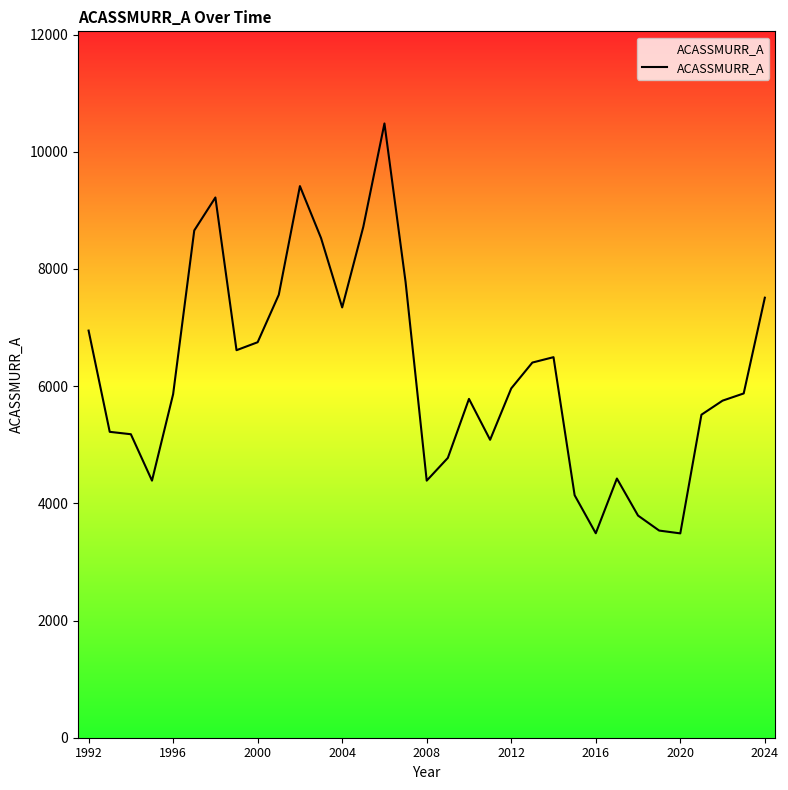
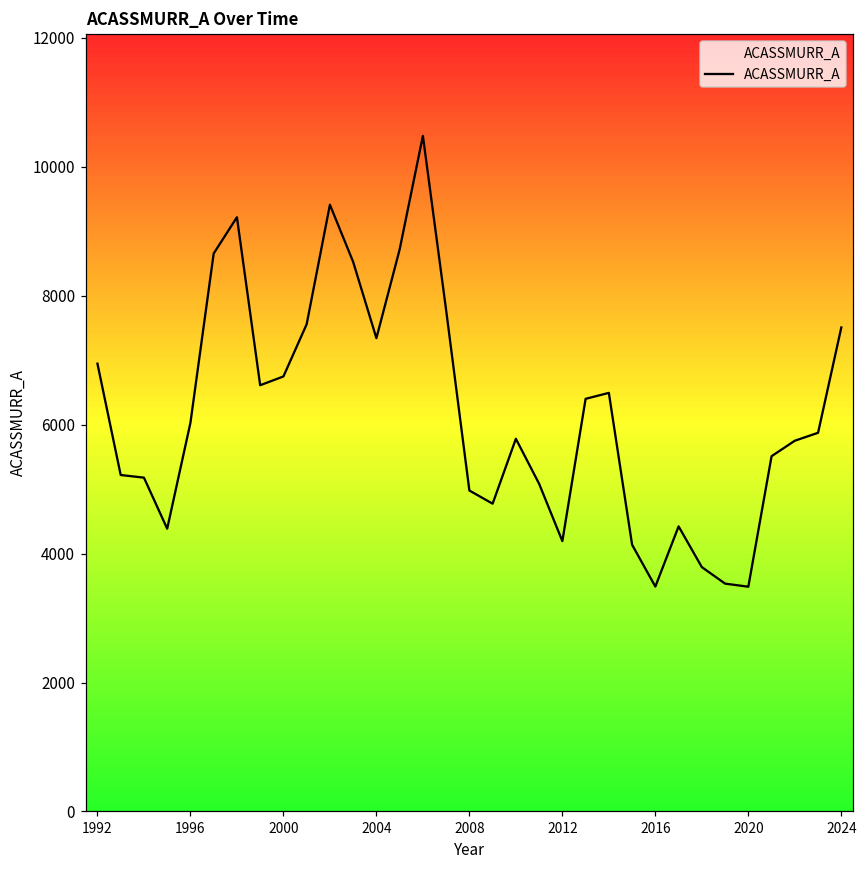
1996: 5900 -> 6000
2008: 4400 -> 5000
2012: 6000 -> 4200
